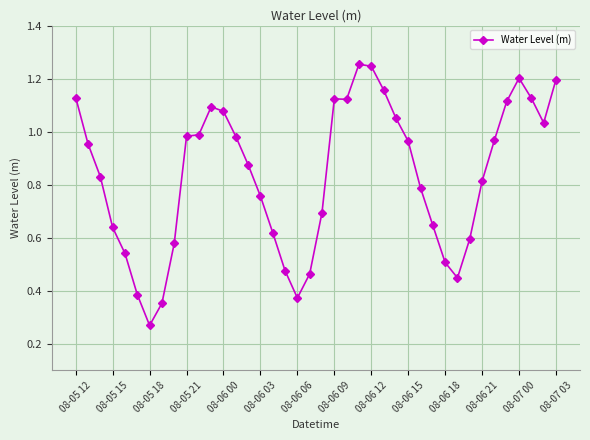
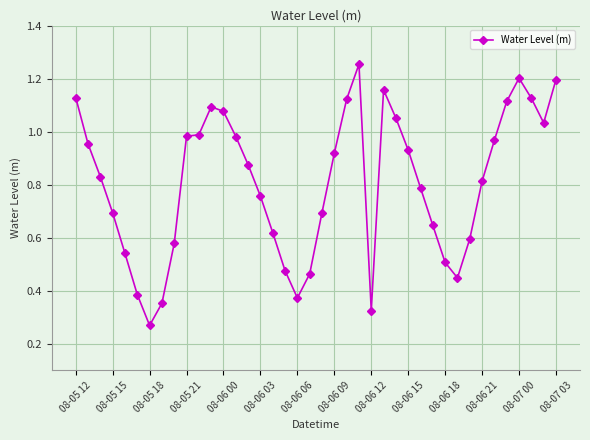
08-05 15: 0.64 -> 0.69
08-06 09: 1.12 -> 0.92
08-06 12: 1.25 -> 0.33
08-06 15: 0.96 -> 0.93
